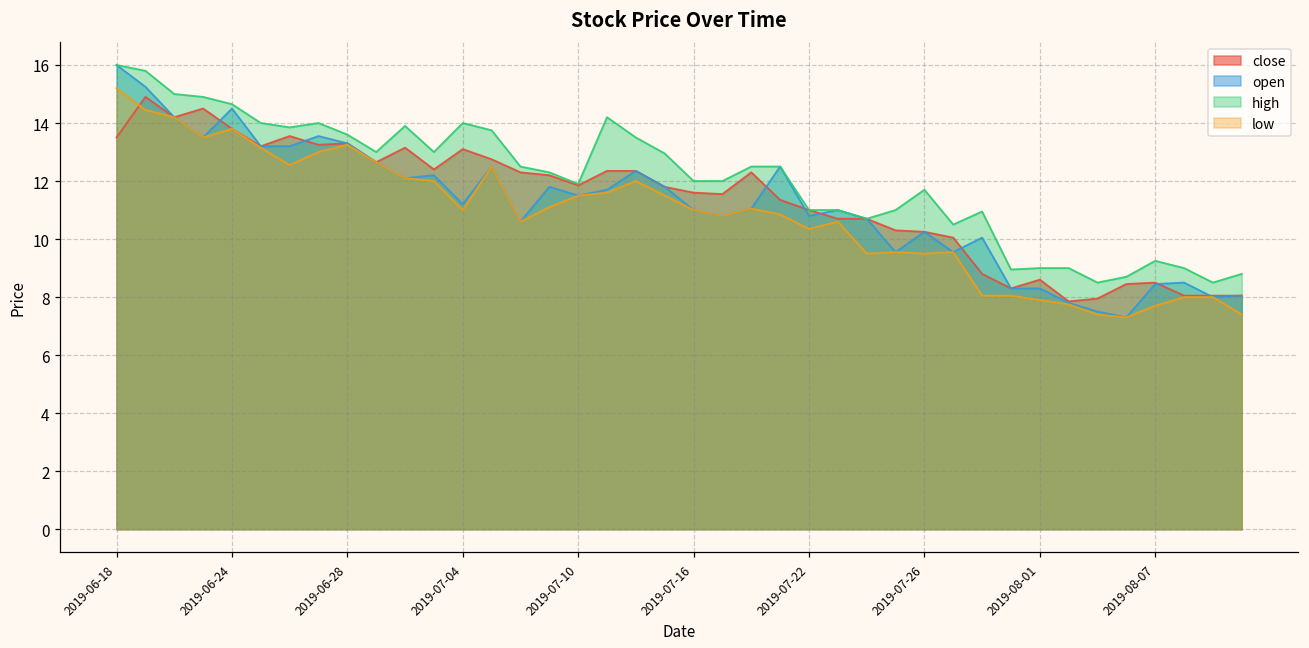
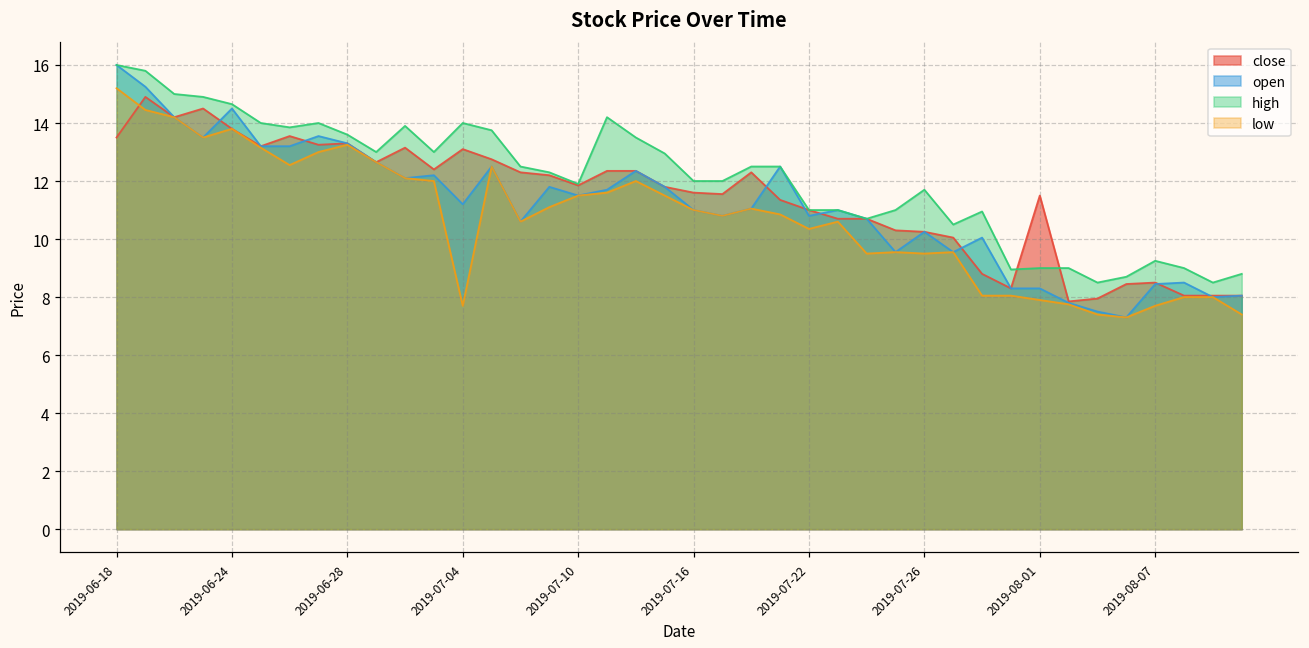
low, 2019-07-04: 11.0 -> 7.7
close, 2019-08-01: 8.6 -> 11.5
